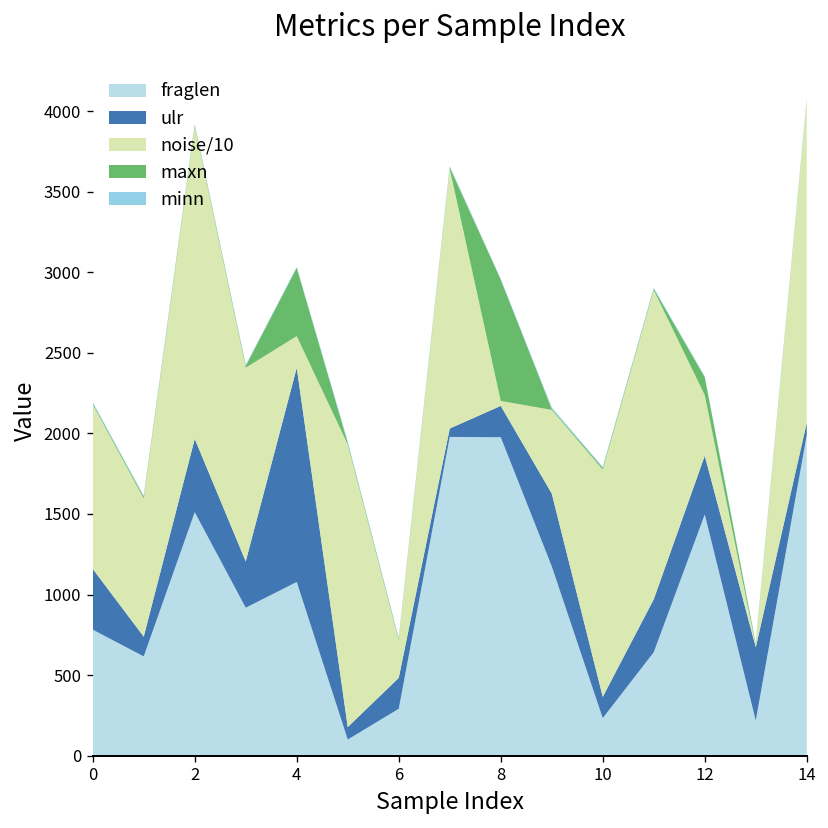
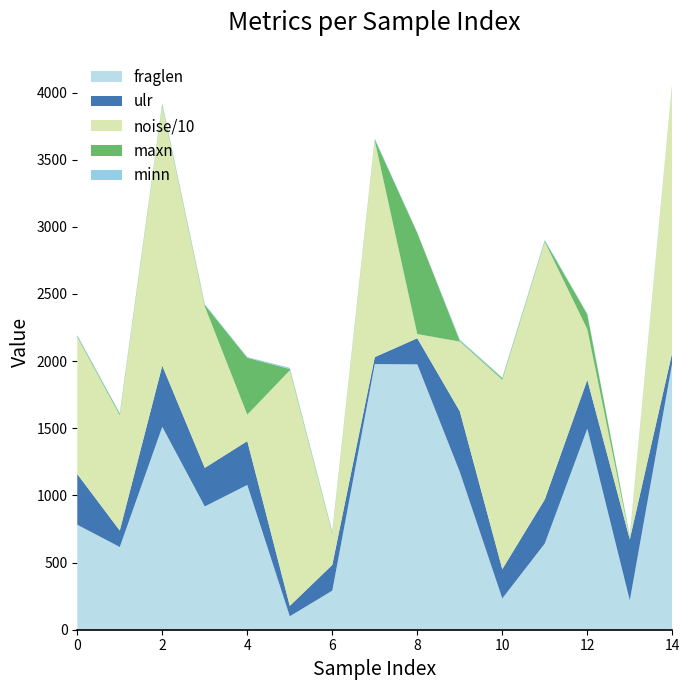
ulr, 4: 1330 -> 330
ulr, 10: 130 -> 220
